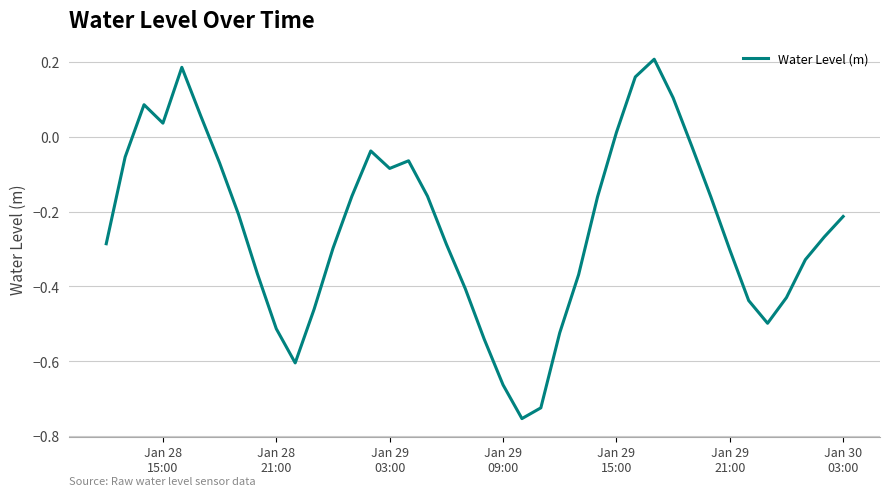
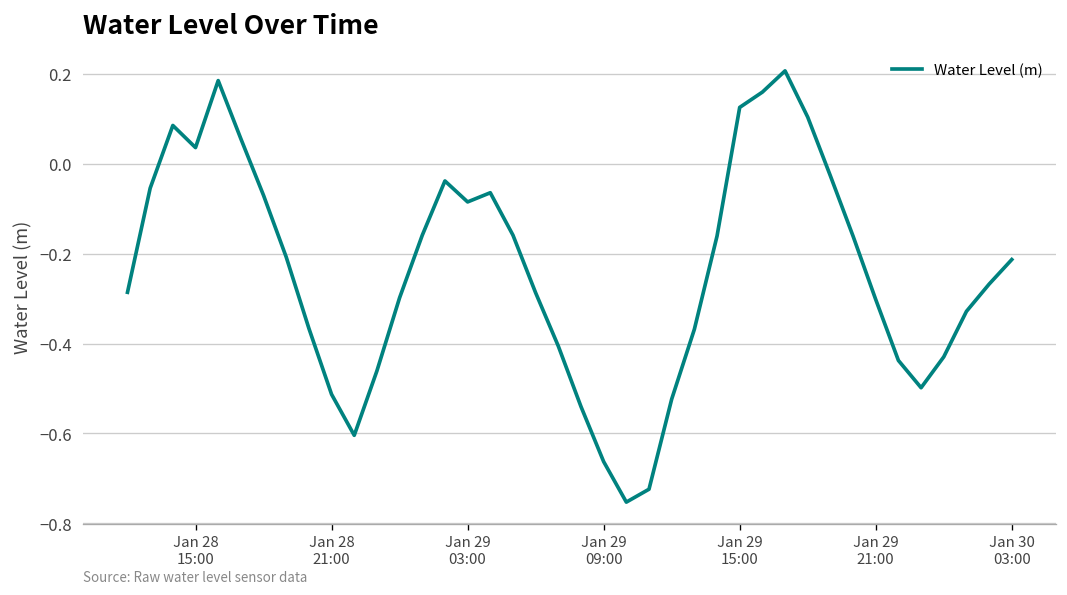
Jan 29 15:00: 0.01 -> 0.13
